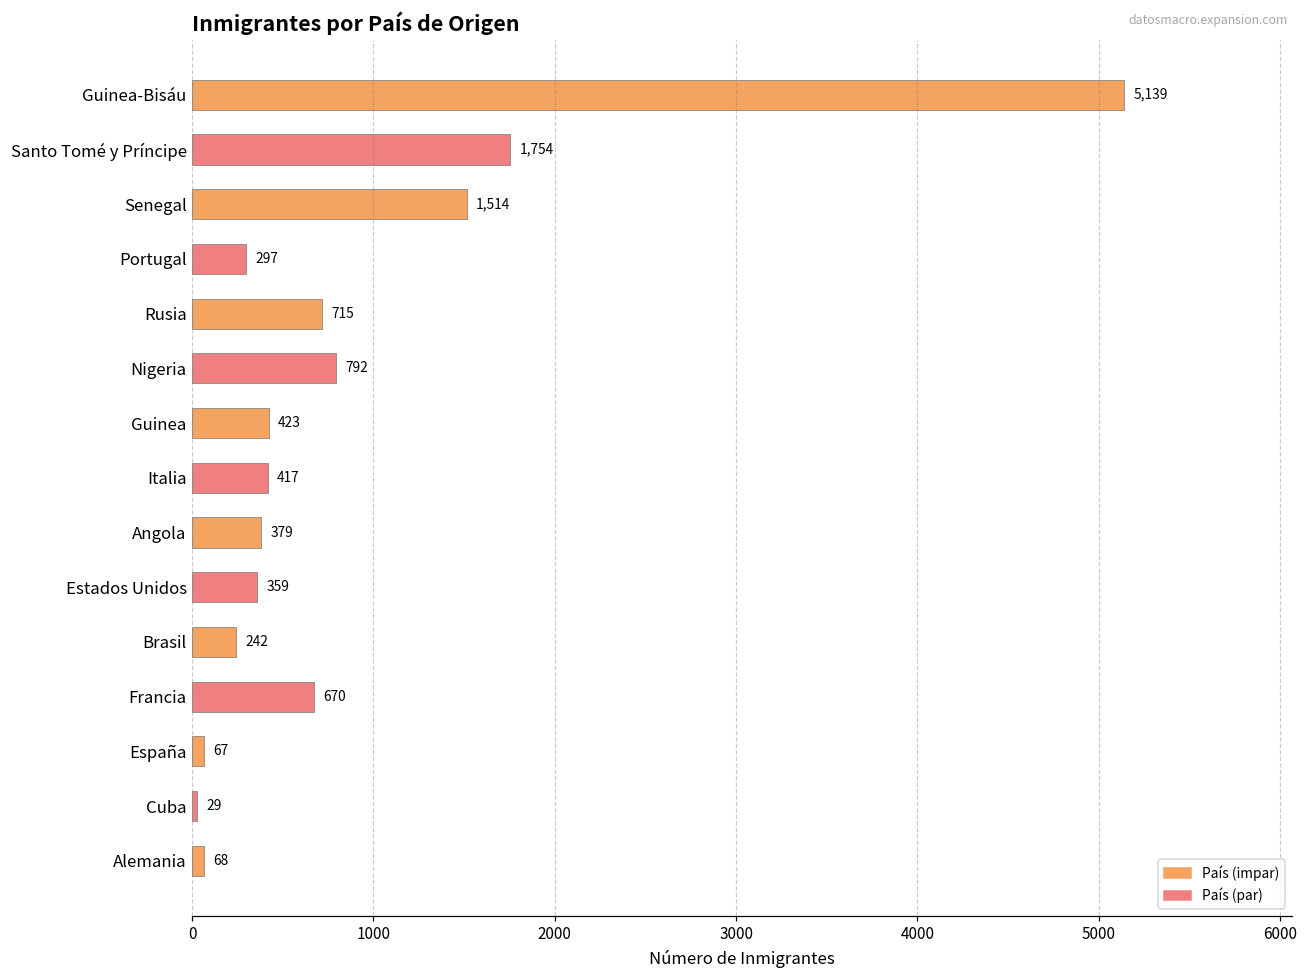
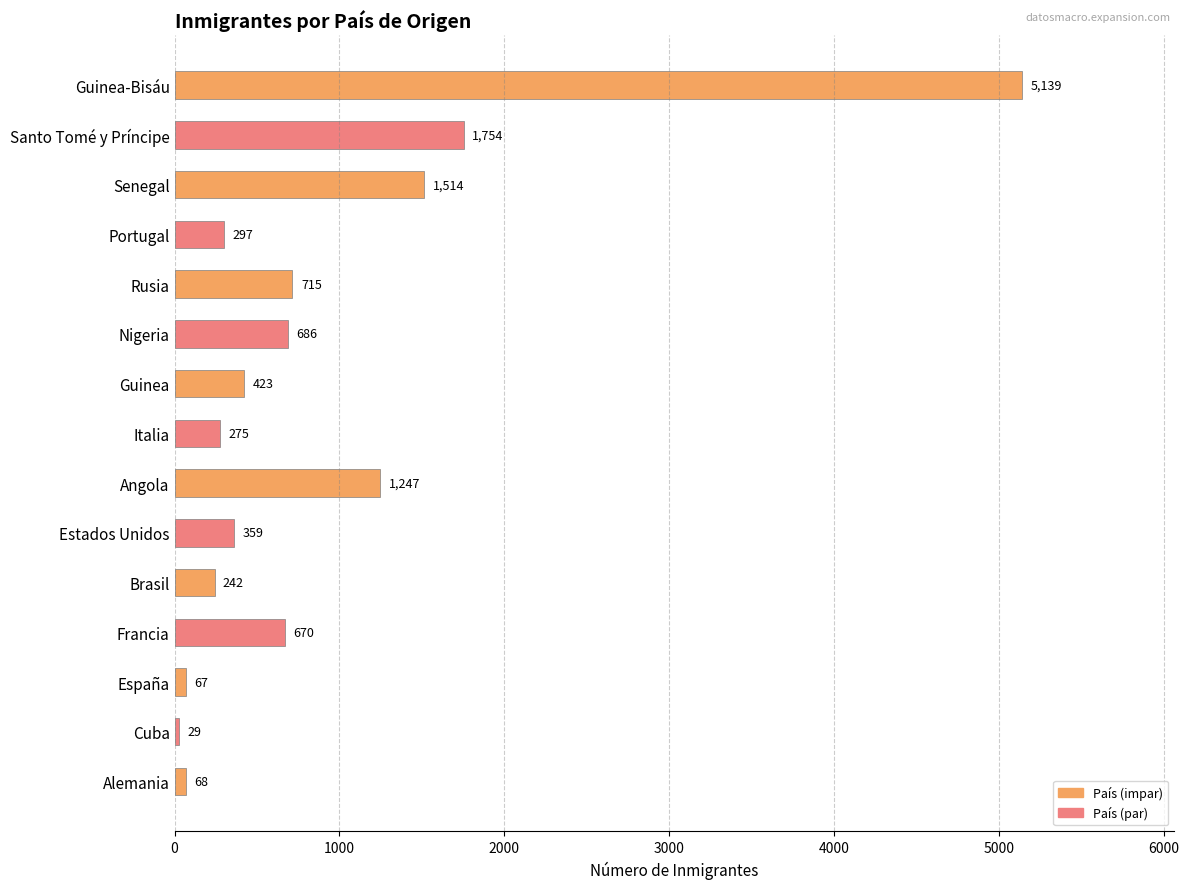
Nigeria: 792 -> 686
Italia: 417 -> 275
Angola: 379 -> 1,247
